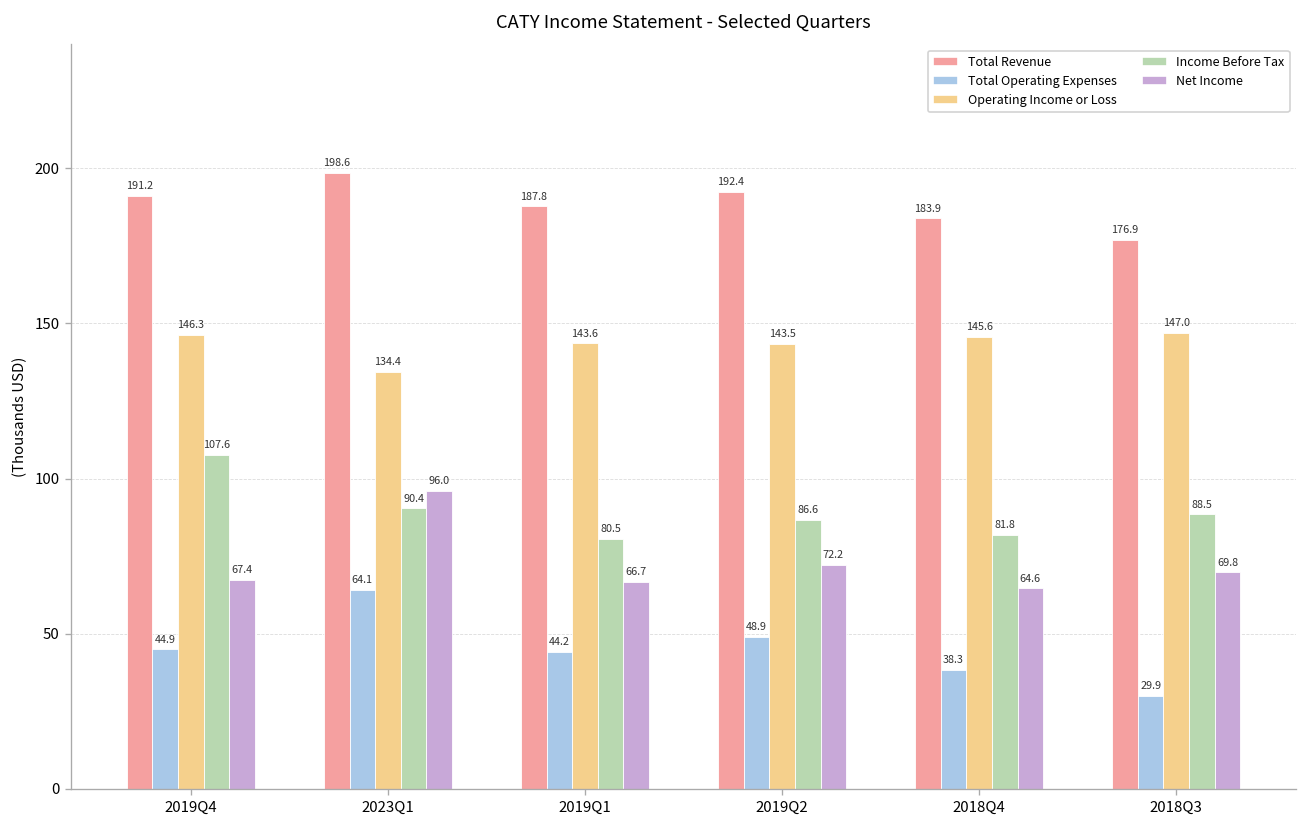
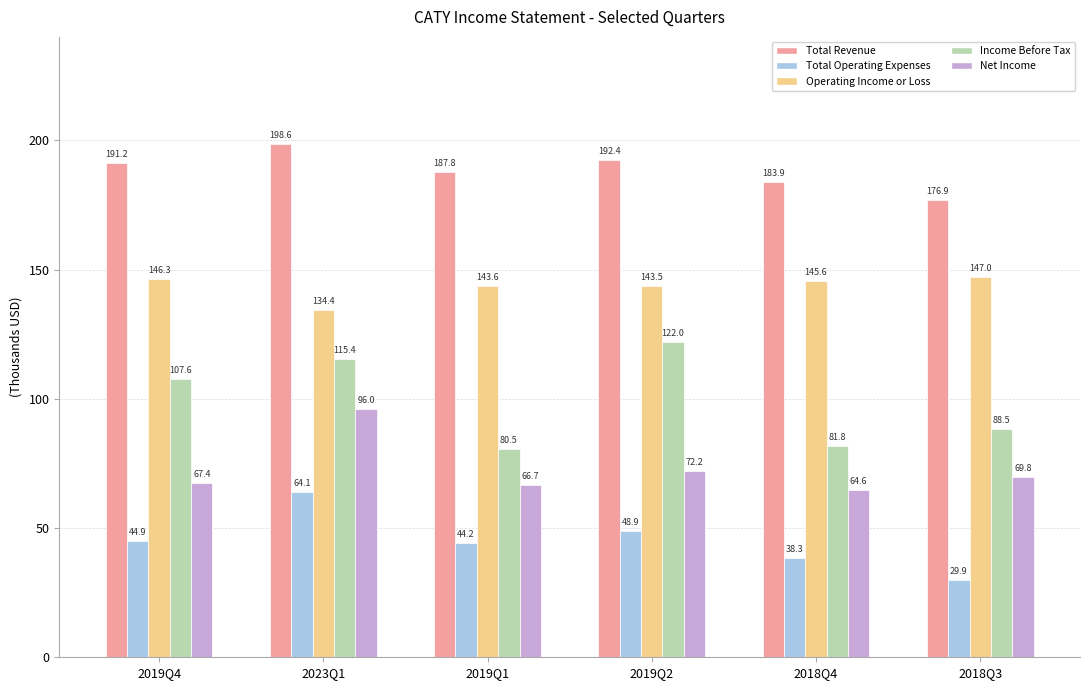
Income Before Tax, 2023Q1: 90.4 -> 115.4
Income Before Tax, 2019Q2: 86.6 -> 122.0
